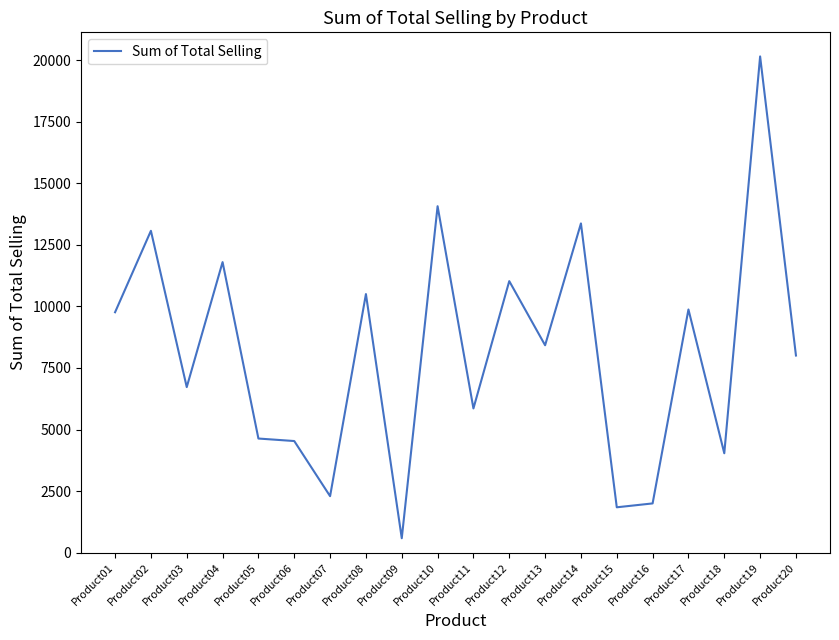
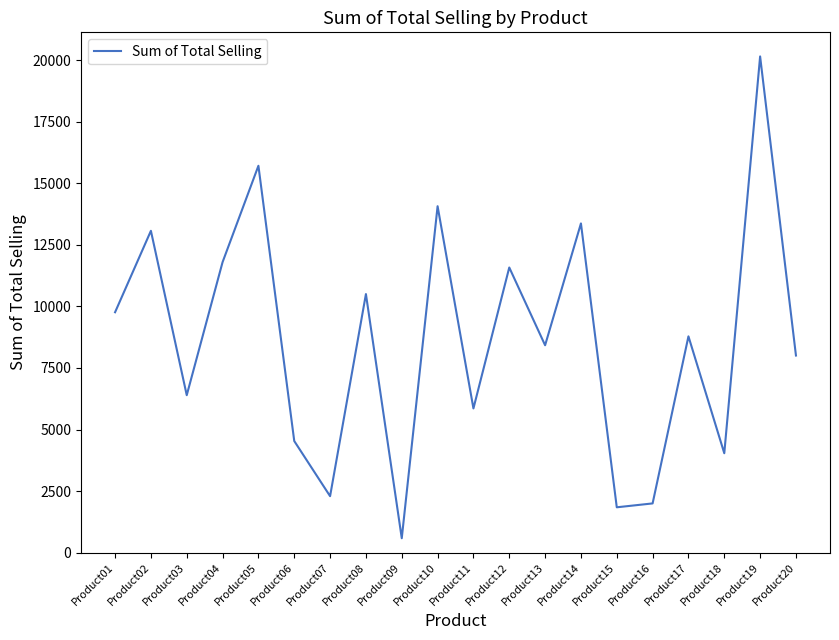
Product03: 6700 -> 6400
Product05: 4600 -> 15700
Product12: 11000 -> 11600
Product17: 9900 -> 8800
